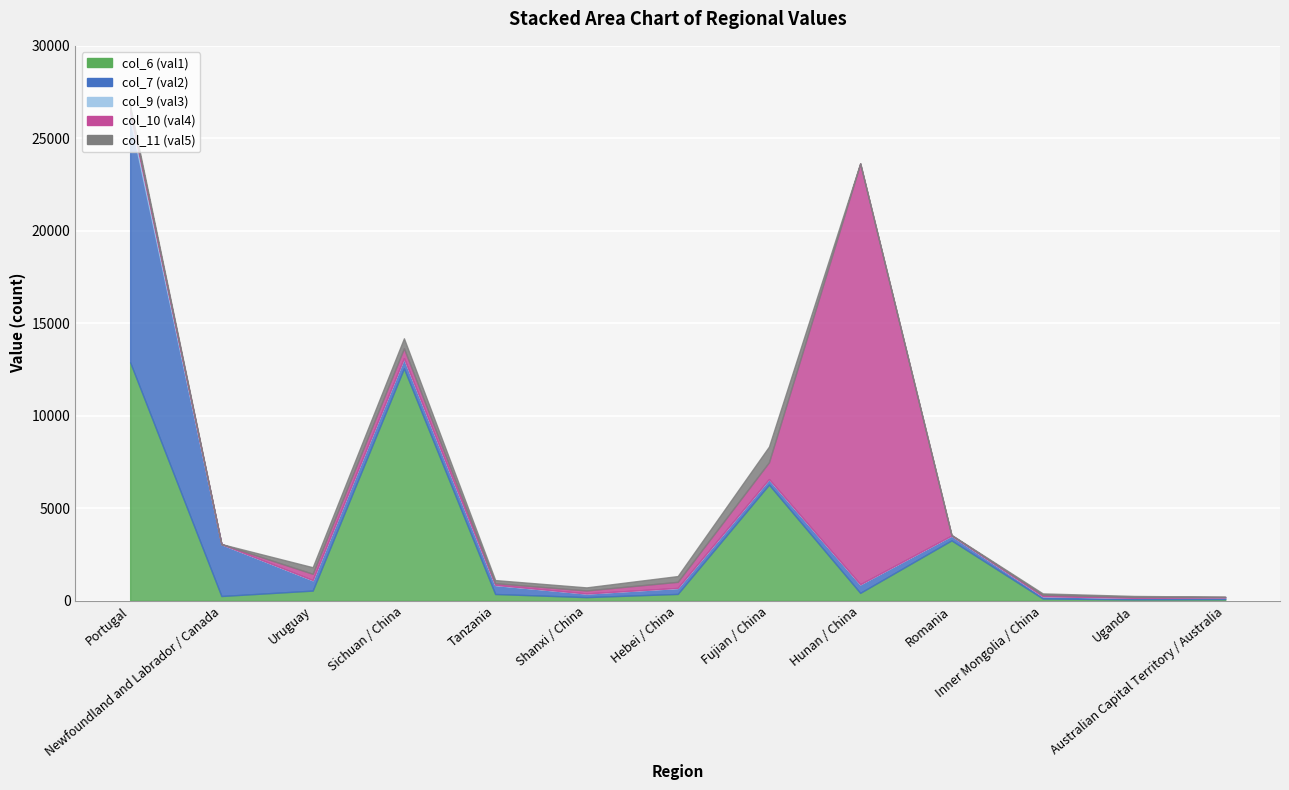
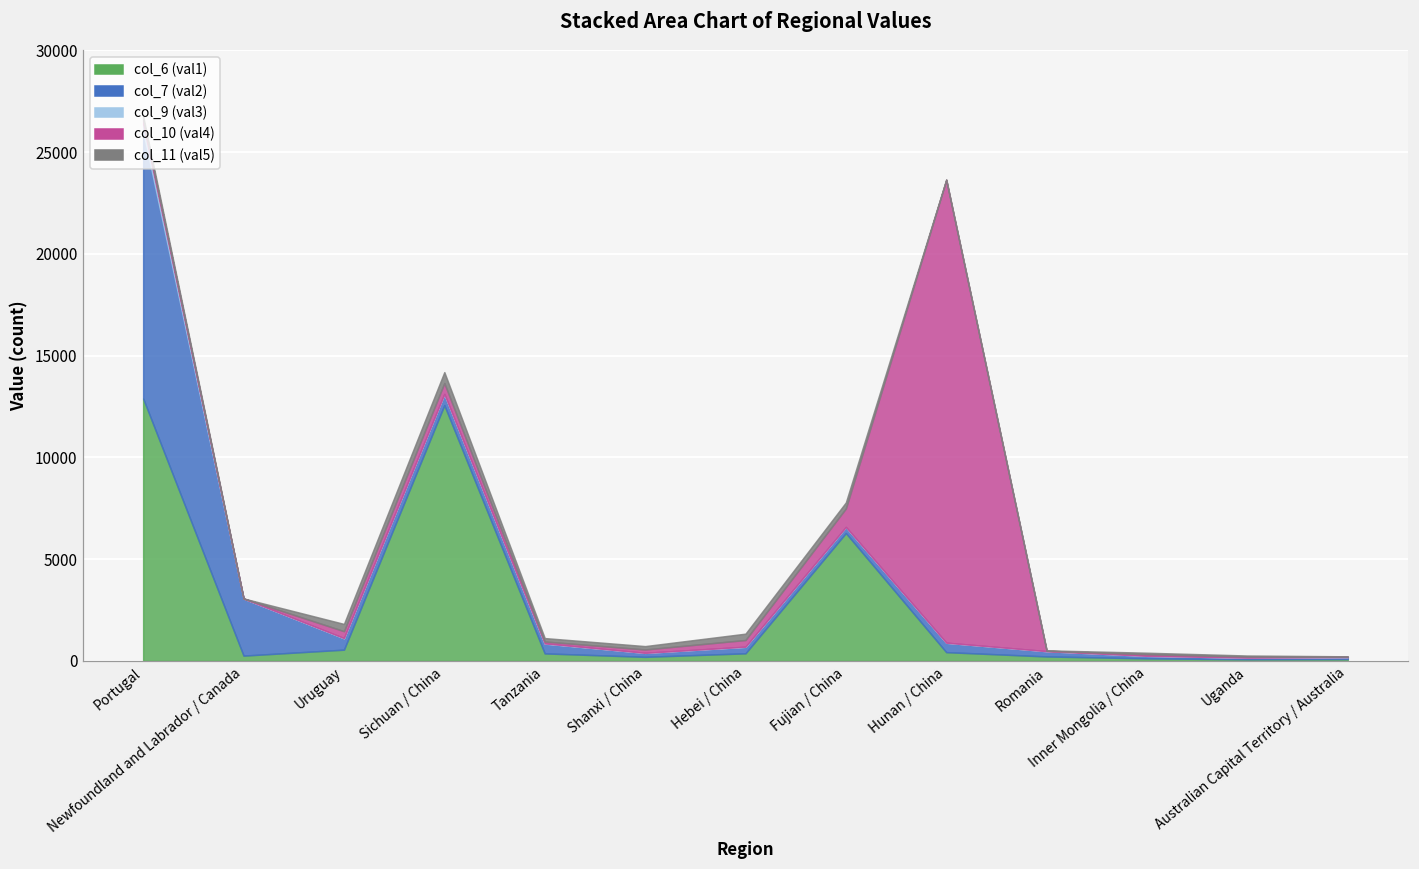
col_11 (val5), Fujian / China: 800 -> 300
col_6 (val1), Romania: 3300 -> 200
